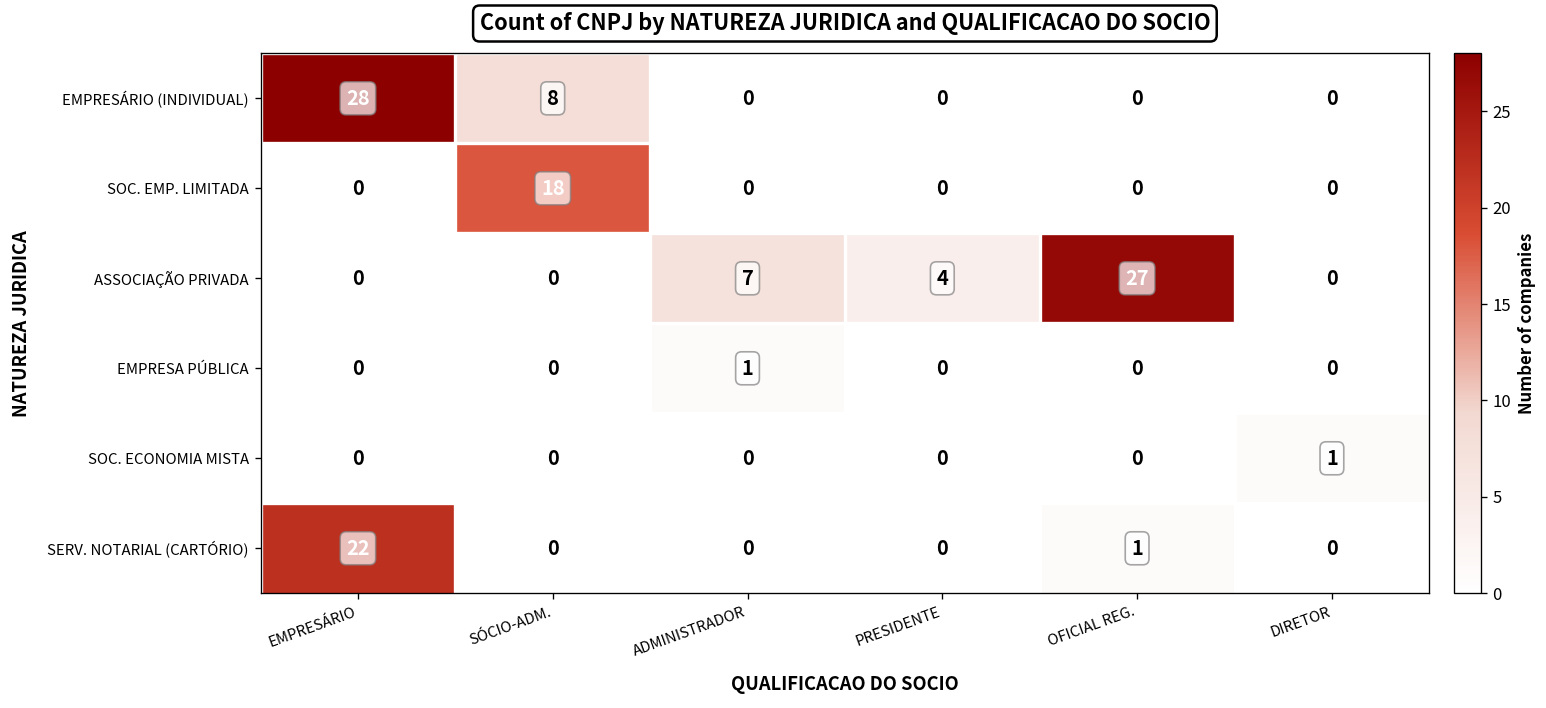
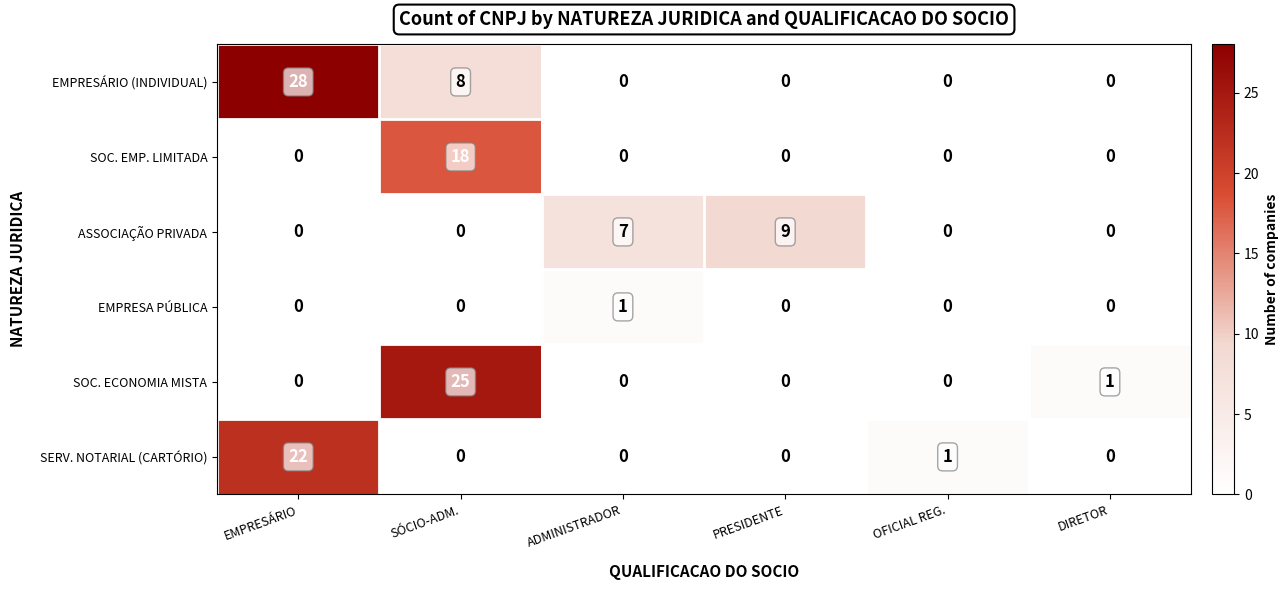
ASSOCIAÇÃO PRIVADA, PRESIDENTE: 4 -> 9
ASSOCIAÇÃO PRIVADA, OFICIAL REG.: 27 -> 0
SOC. ECONOMIA MISTA, SÓCIO-ADM.: 0 -> 25
